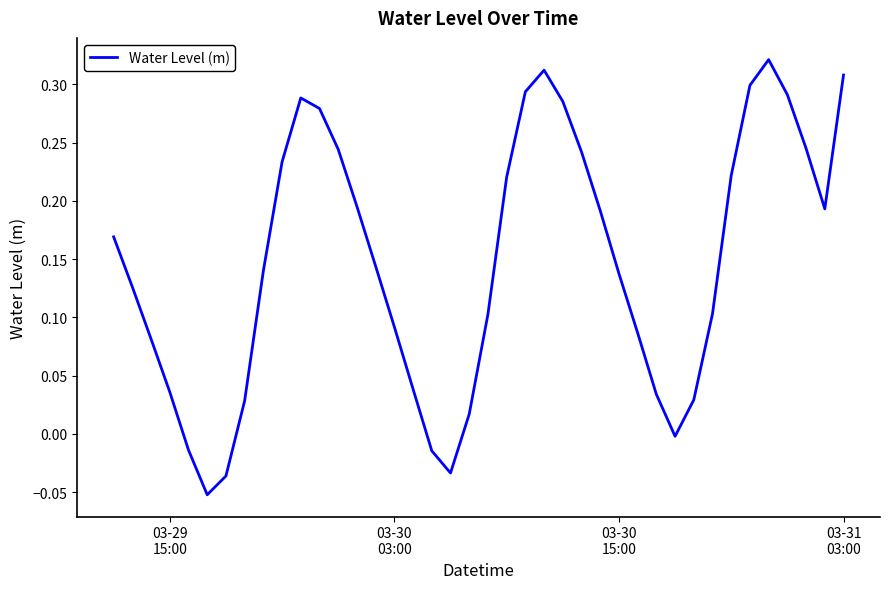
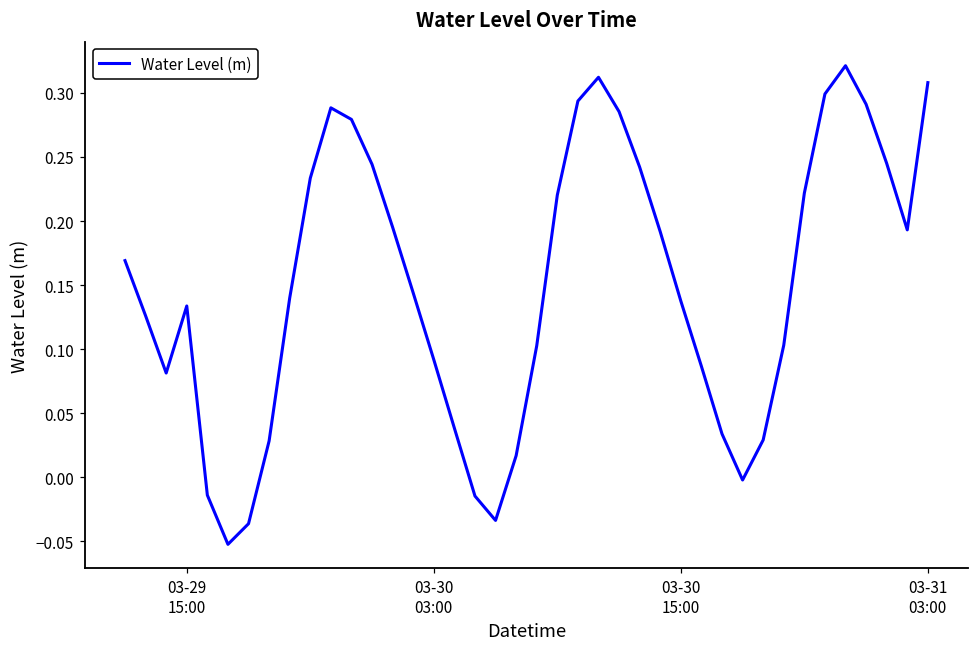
03-29 15:00: 0.036 -> 0.134
